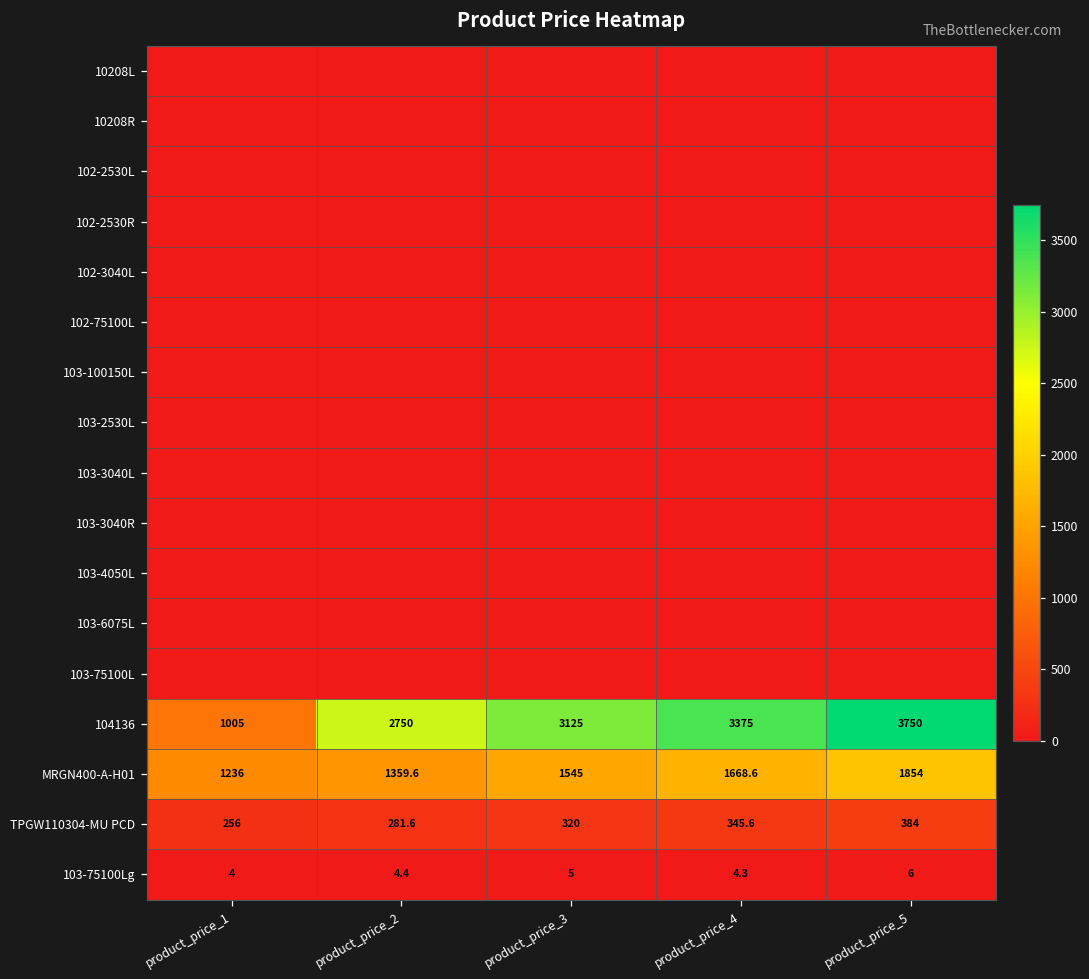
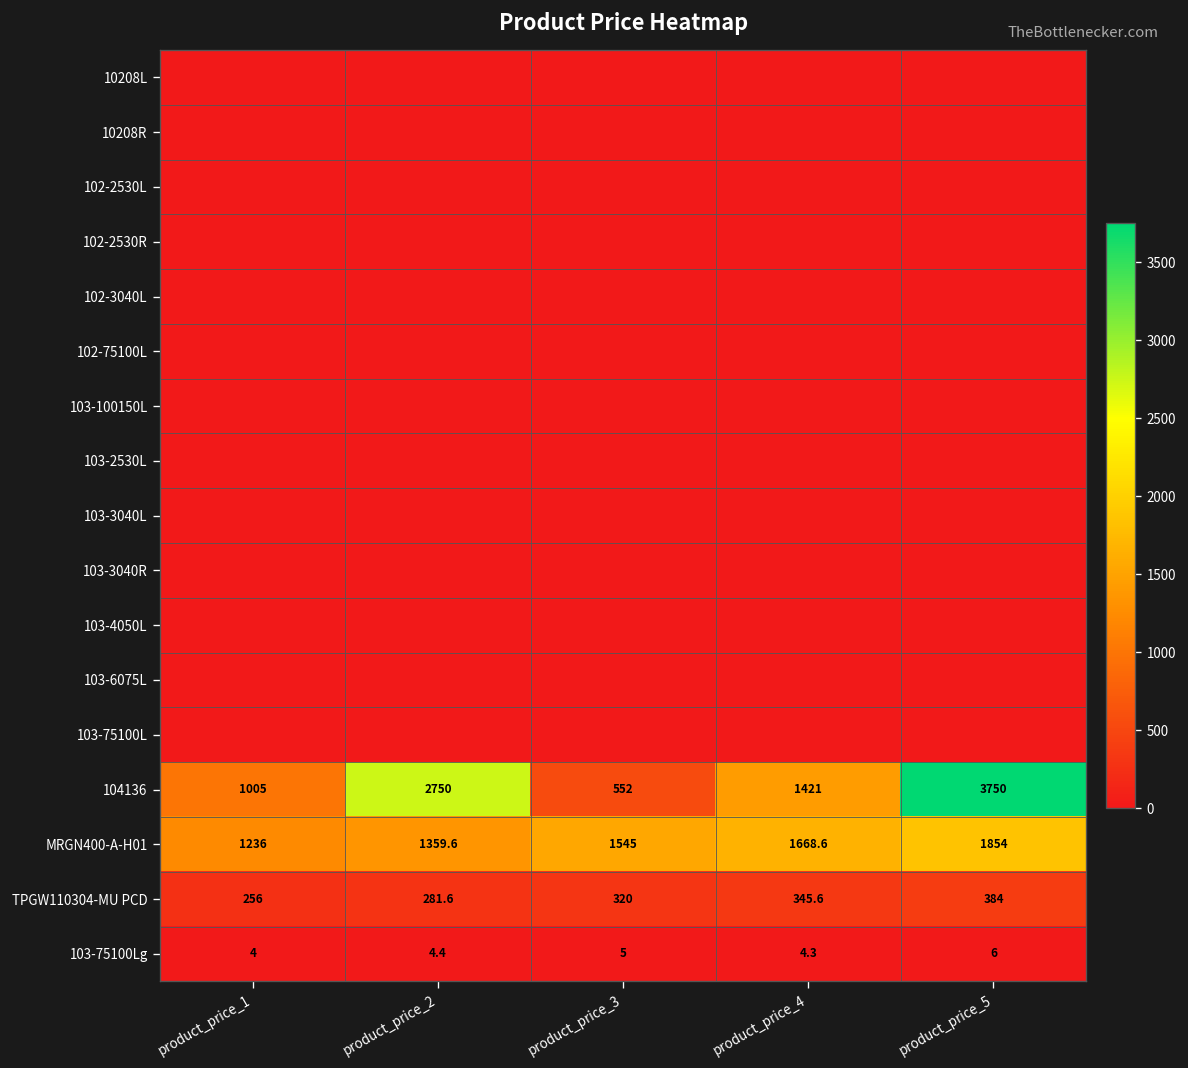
104136, product_price_3: 3125 -> 552
104136, product_price_4: 3375 -> 1421
